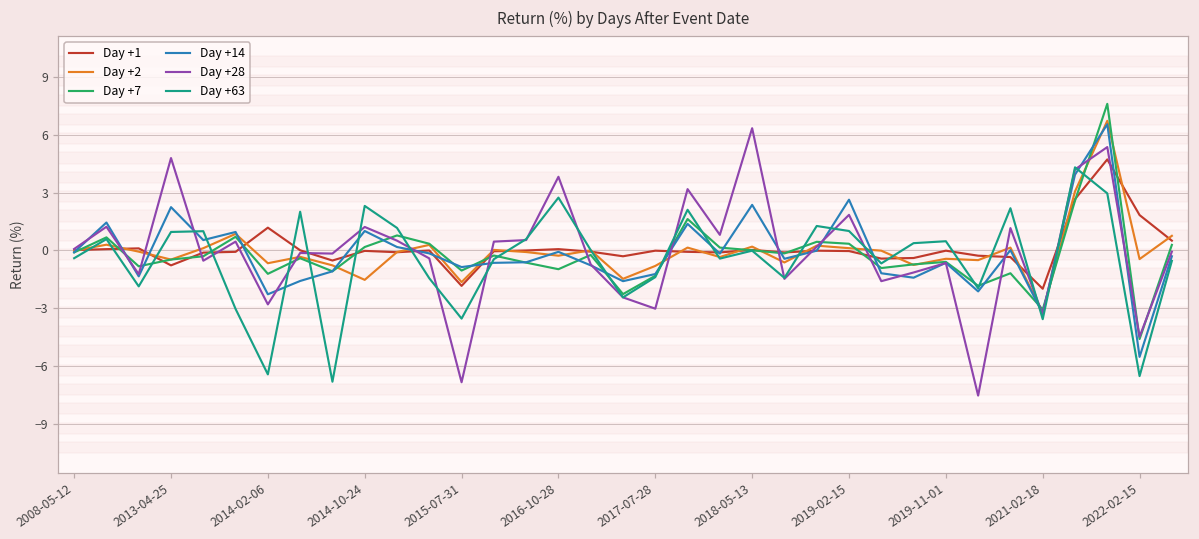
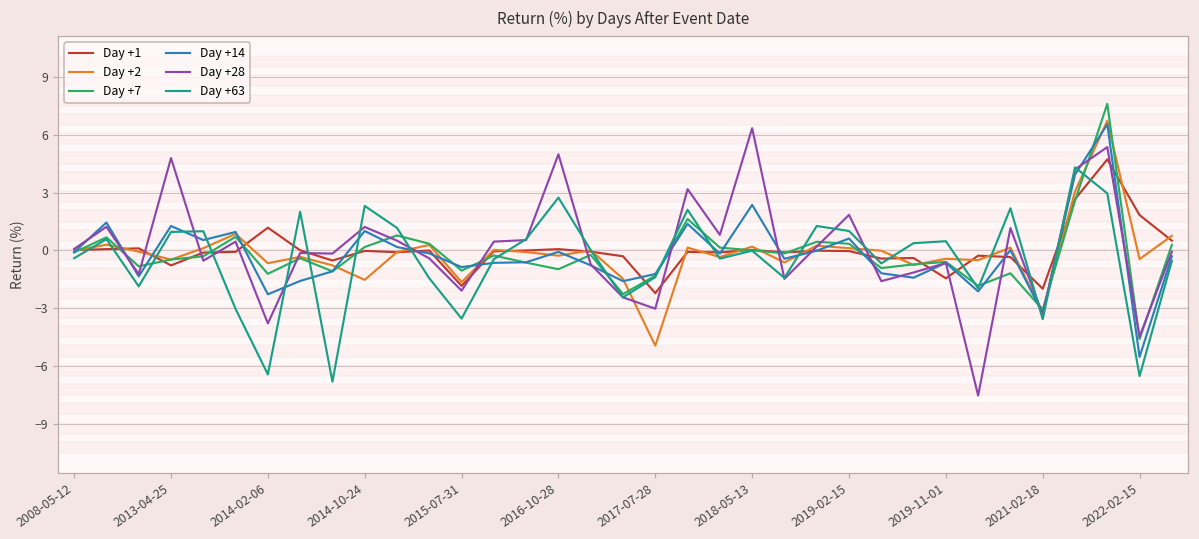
Day +14, 2013-04-25: 2.2 -> 1.3
Day +28, 2014-02-06: -2.8 -> -3.8
Day +28, 2015-07-31: -6.8 -> -2.1
Day +28, 2016-10-28: 3.8 -> 5.0
Day +1, 2017-07-28: 0.0 -> -2.2
Day +2, 2017-07-28: -0.8 -> -4.9
Day +14, 2019-02-15: 2.6 -> 0.6
Day +1, 2019-11-01: 0.0 -> -1.4
